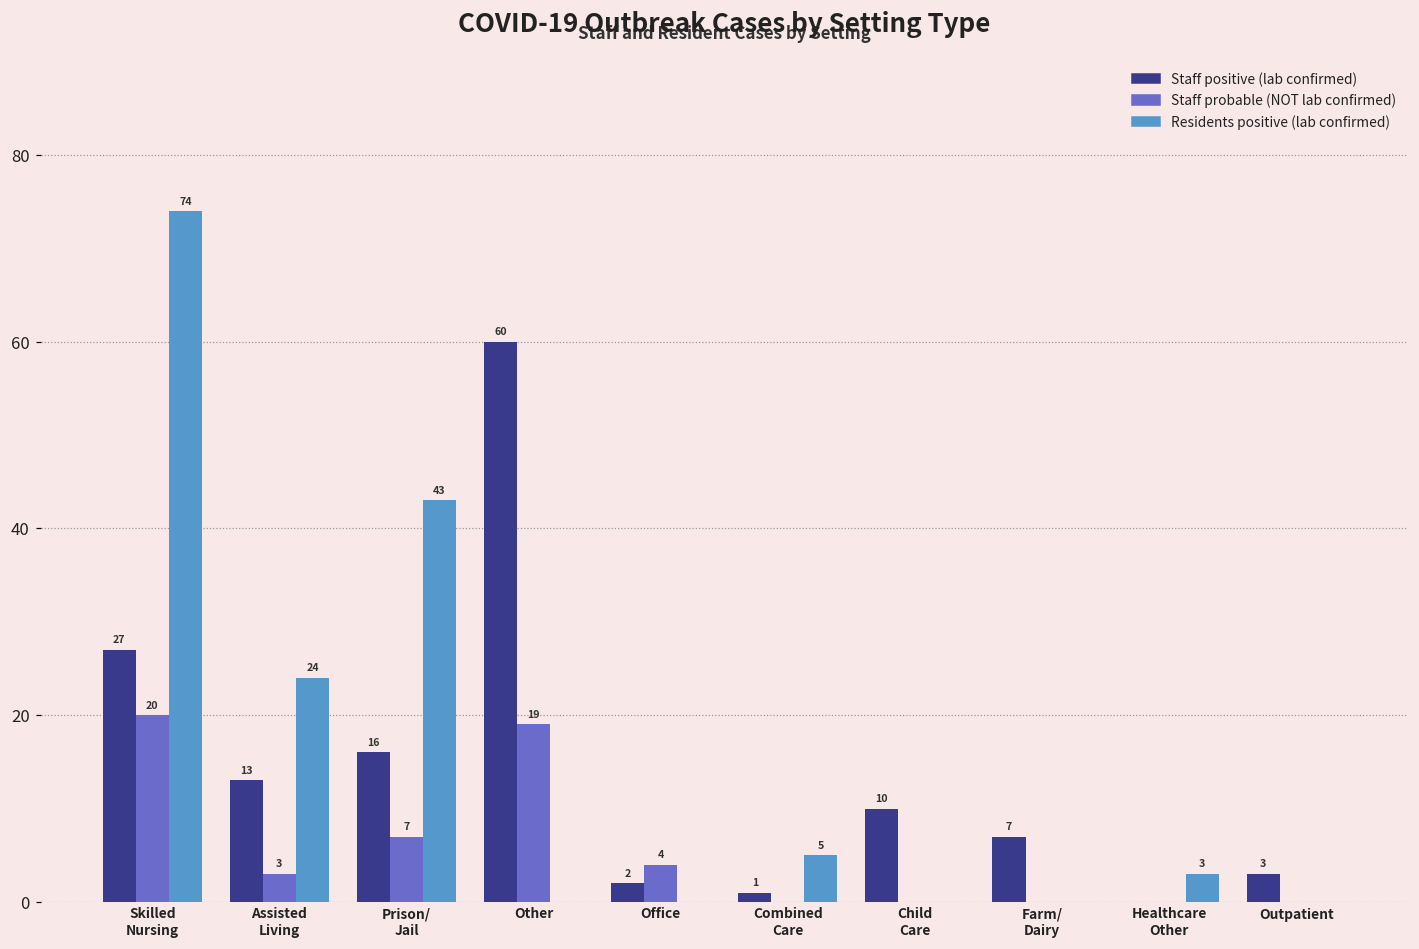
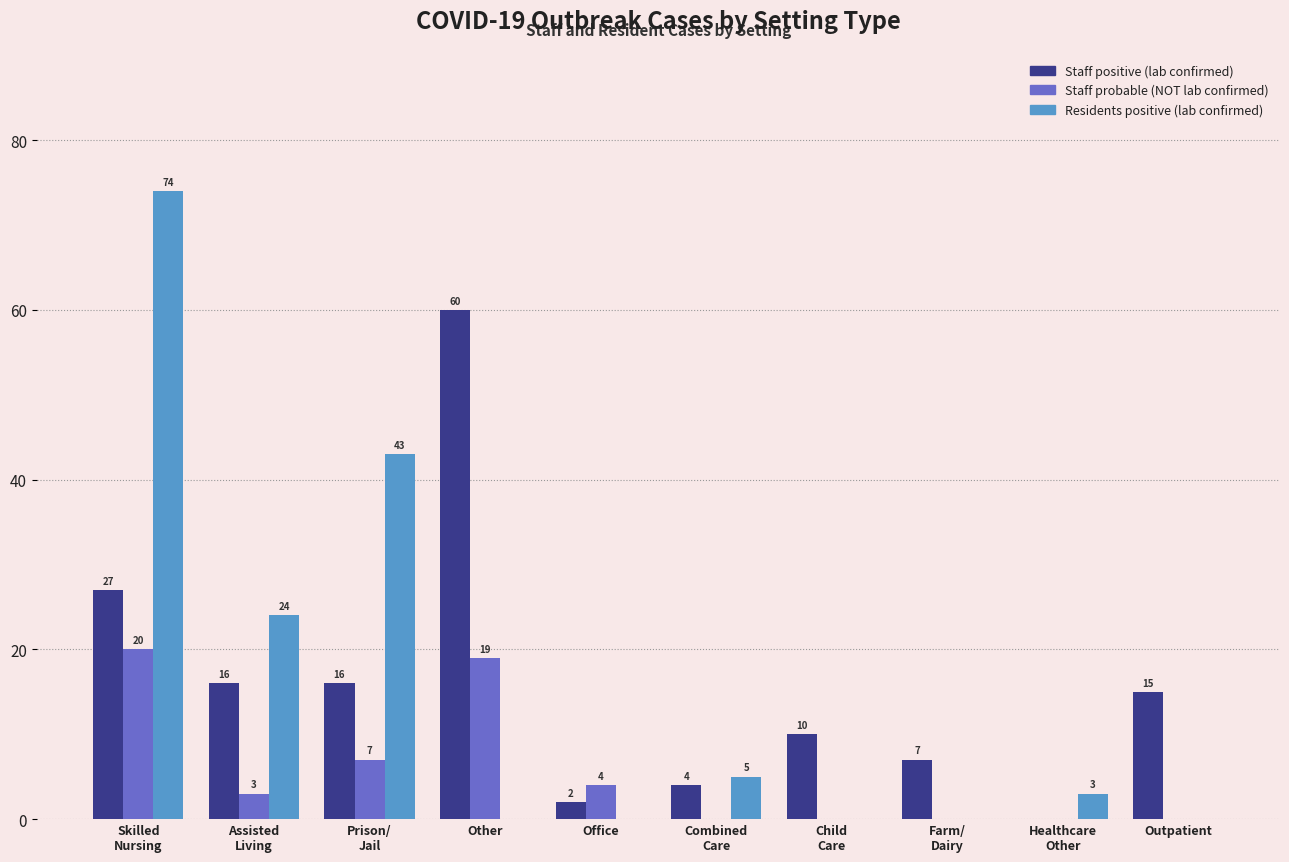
Staff positive (lab confirmed), Assisted Living: 13 -> 16
Staff positive (lab confirmed), Combined Care: 1 -> 4
Staff positive (lab confirmed), Outpatient: 3 -> 15
